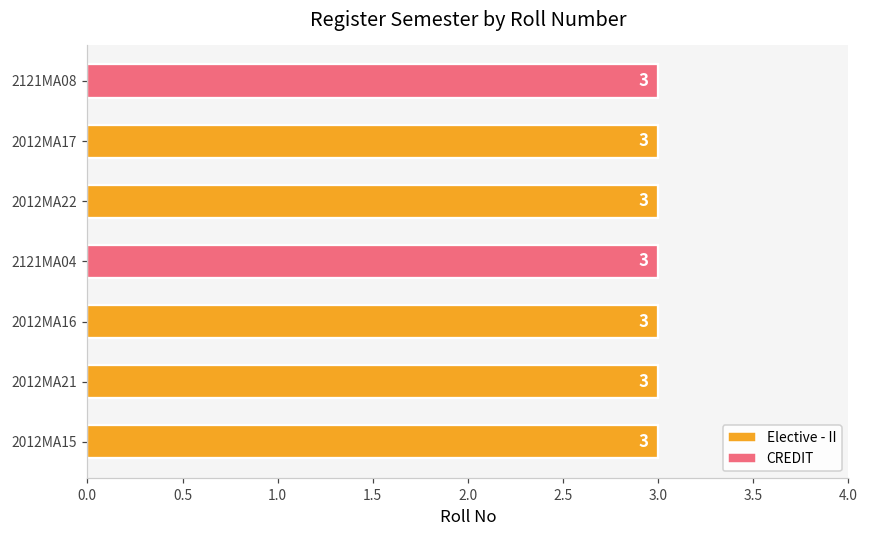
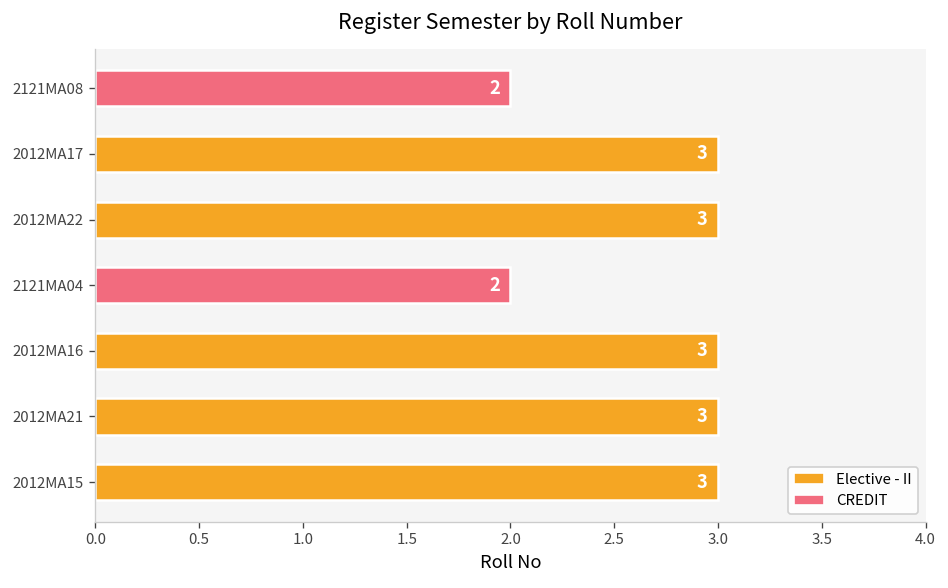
2121MA08: 3 -> 2
2121MA04: 3 -> 2
